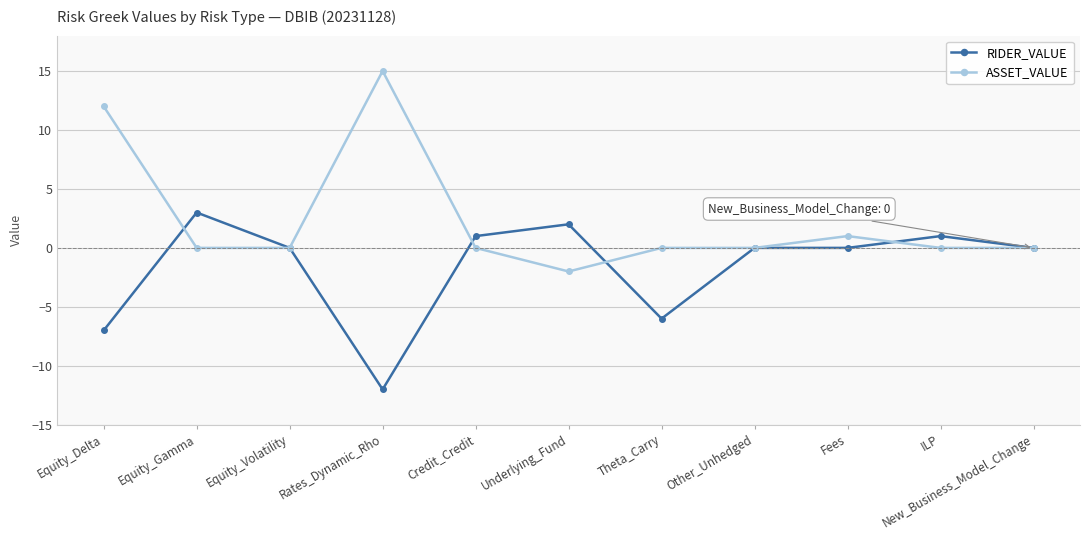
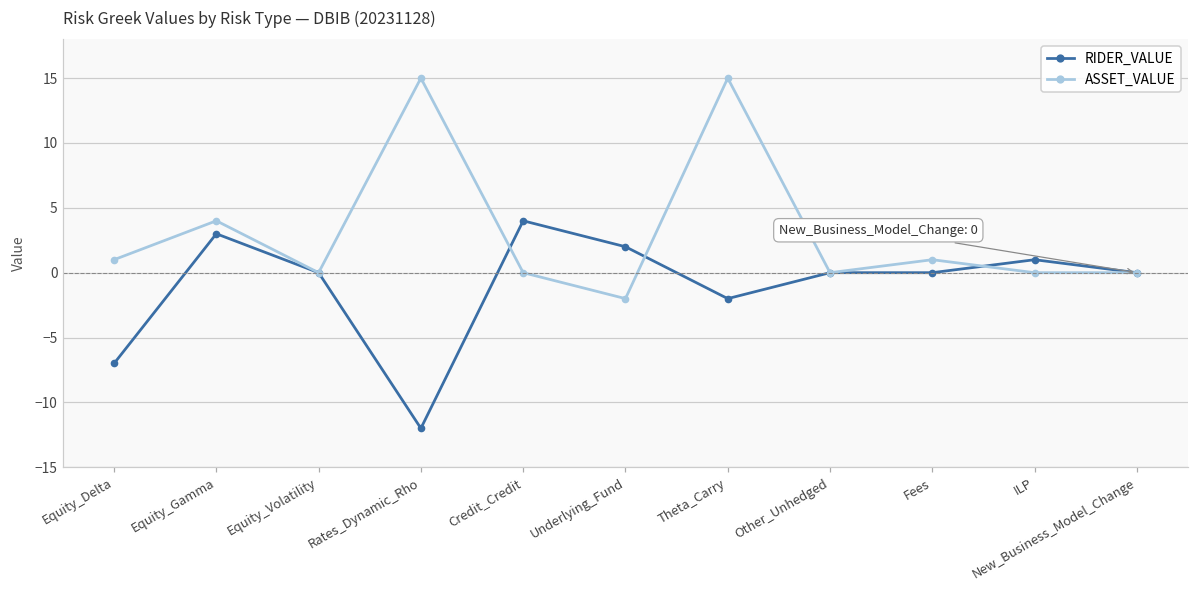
ASSET_VALUE, Equity_Delta: 12 -> 1
ASSET_VALUE, Equity_Gamma: 0 -> 4
RIDER_VALUE, Credit_Credit: 1 -> 4
RIDER_VALUE, Theta_Carry: -6 -> -2
ASSET_VALUE, Theta_Carry: 0 -> 15
